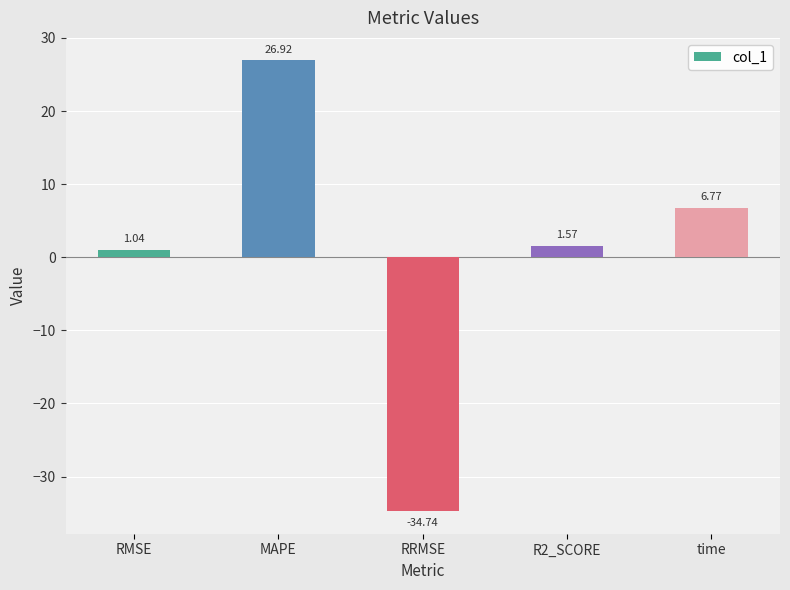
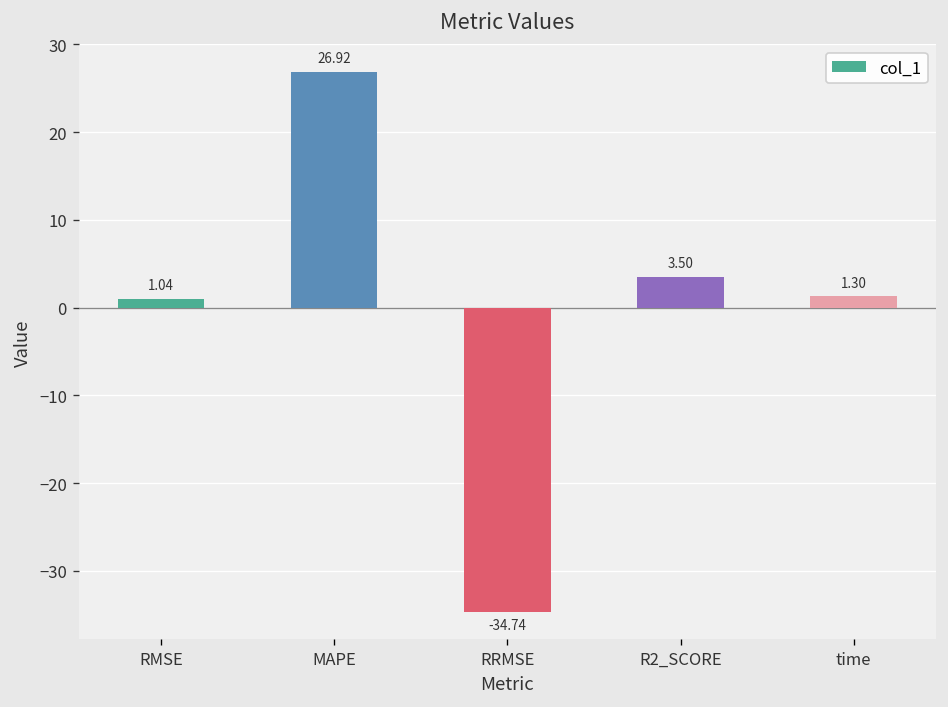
R2_SCORE: 1.57 -> 3.50
time: 6.77 -> 1.30
